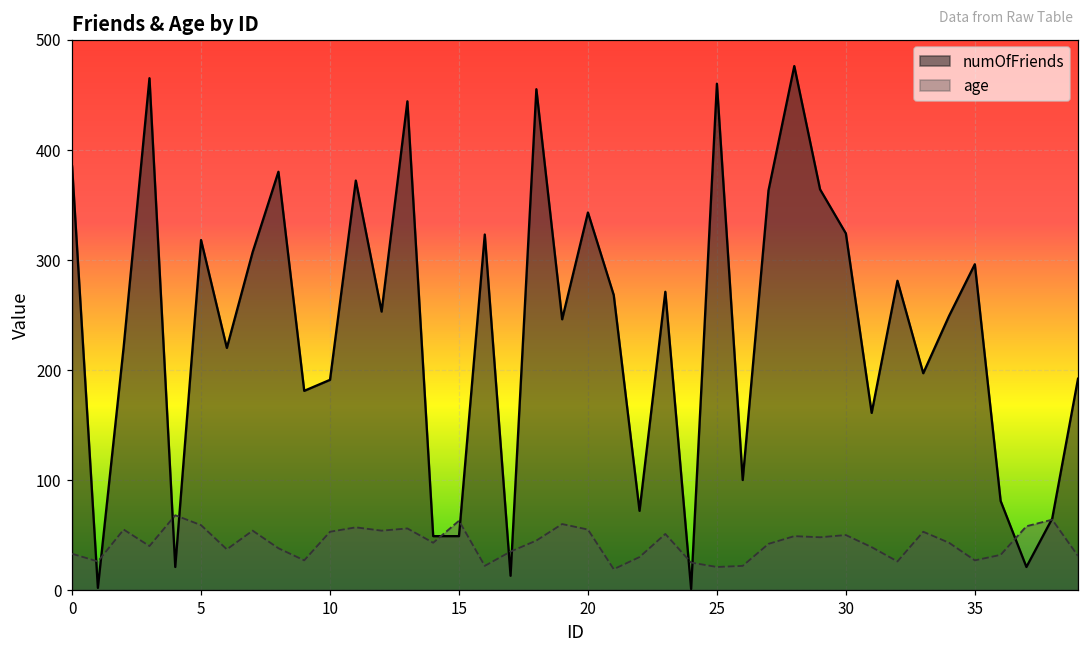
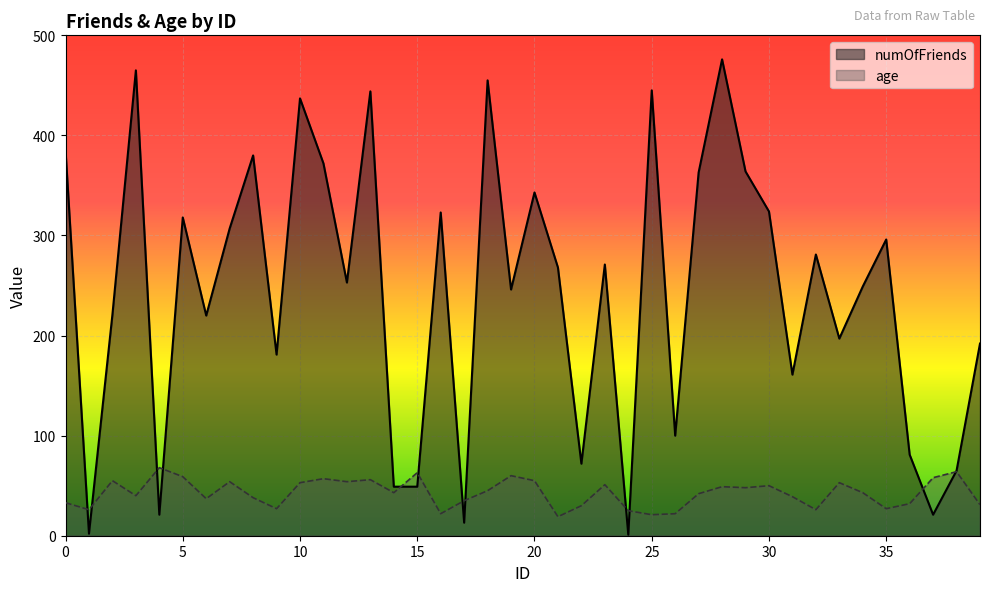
numOfFriends, 10: 191 -> 437
numOfFriends, 25: 460 -> 445
